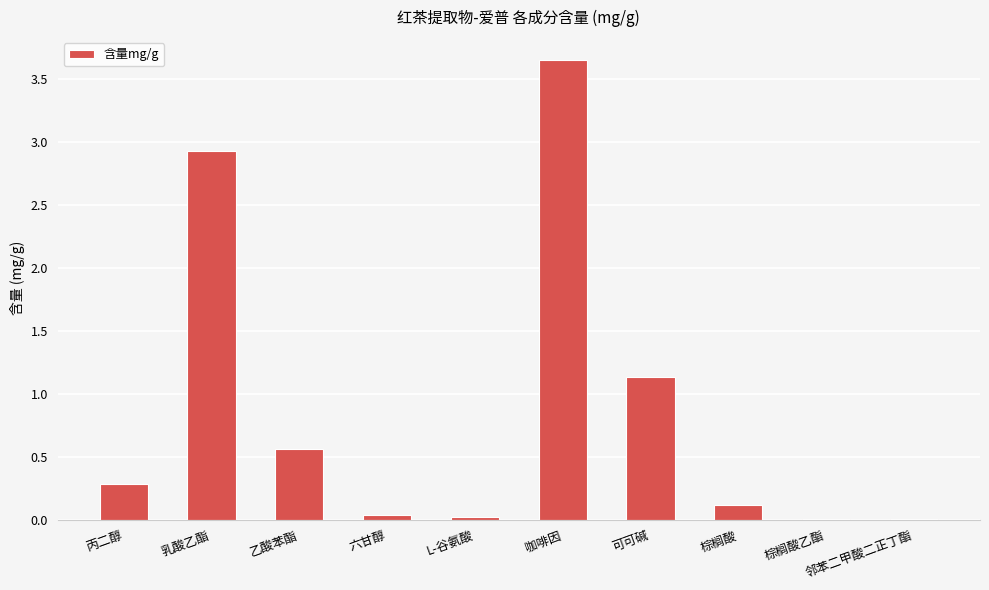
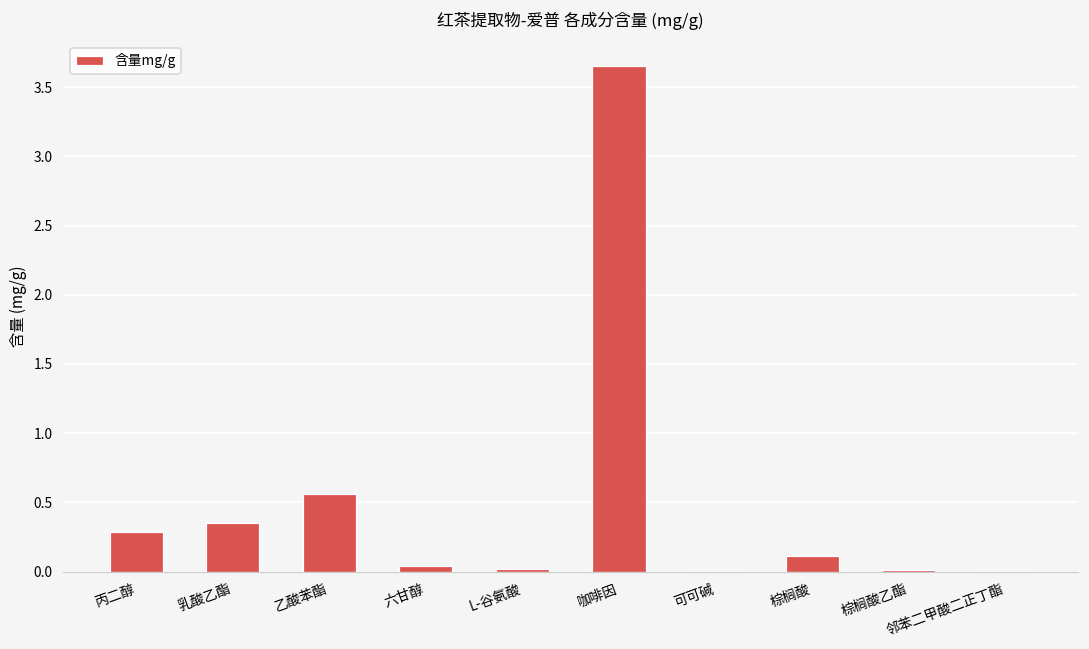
乳酸乙酯: 2.93 -> 0.35
可可碱: 1.13 -> 0.01
